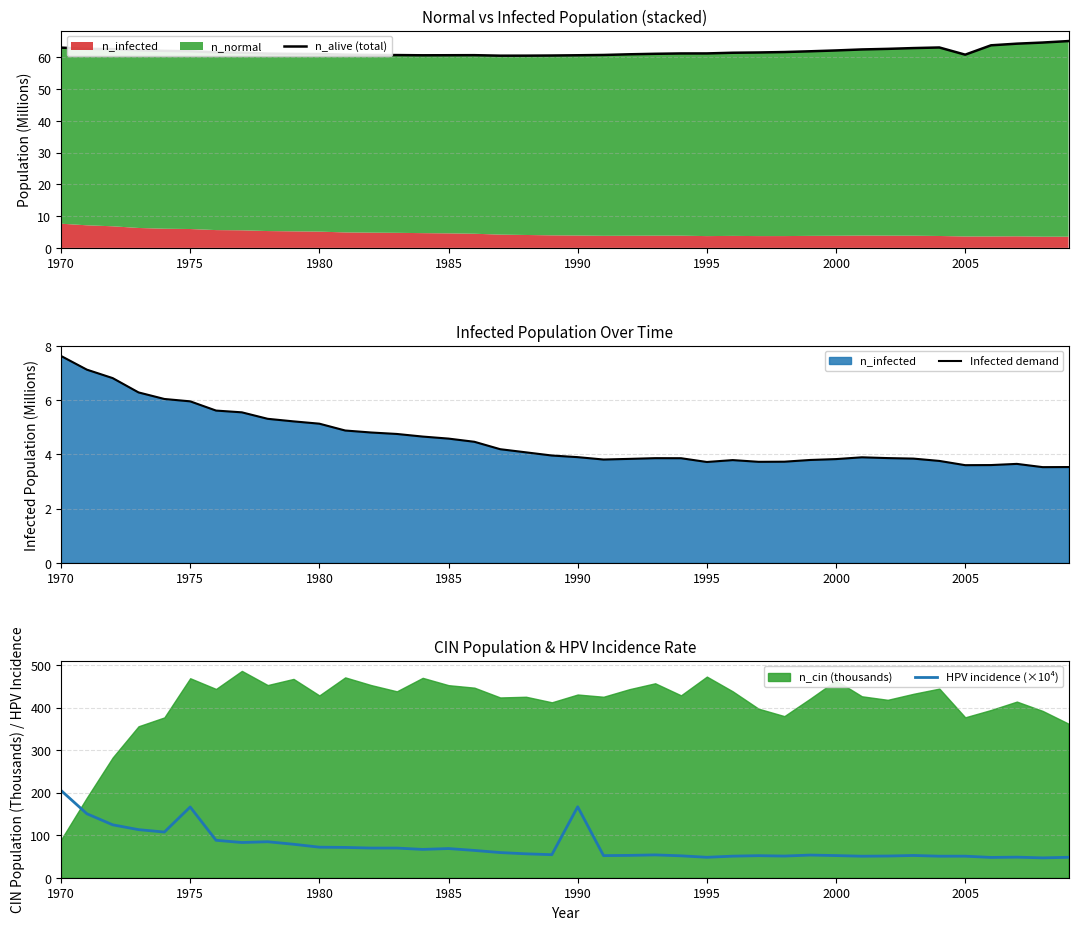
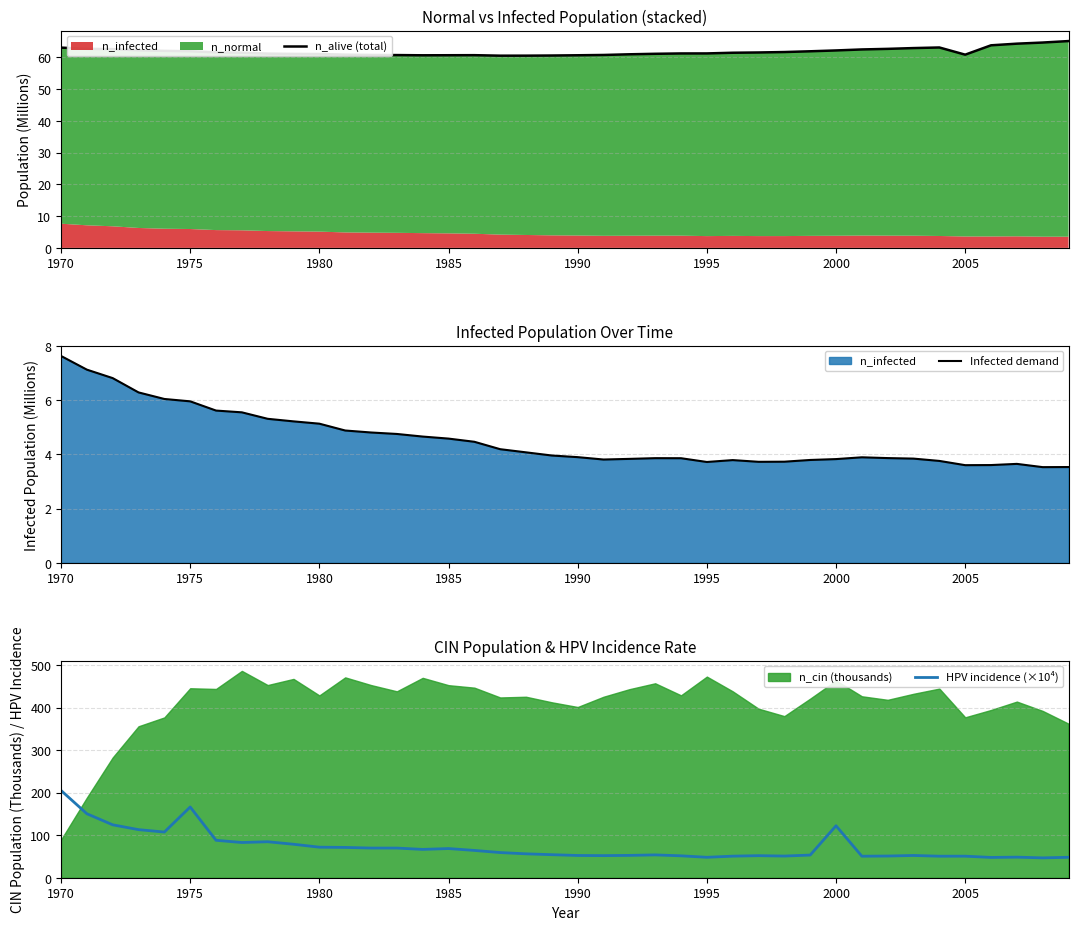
CIN Population & HPV Incidence Rate, n_cin (thousands), 1975: 470 -> 450
CIN Population & HPV Incidence Rate, HPV incidence (×10⁴), 1990: 170 -> 50
CIN Population & HPV Incidence Rate, n_cin (thousands), 1990: 430 -> 400
CIN Population & HPV Incidence Rate, HPV incidence (×10⁴), 2000: 50 -> 120
